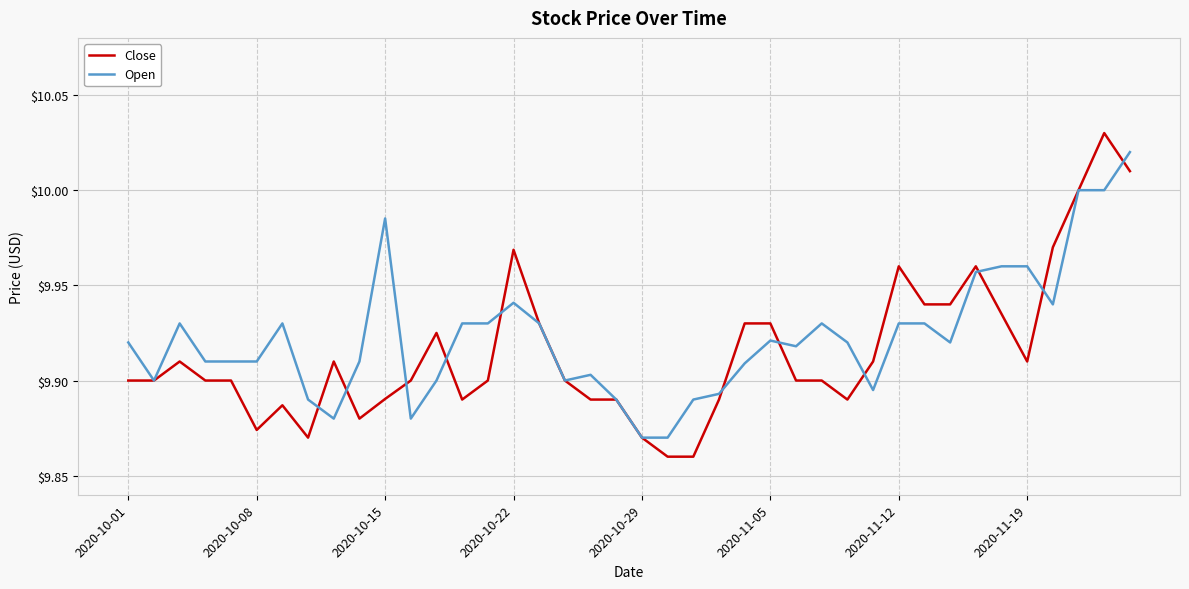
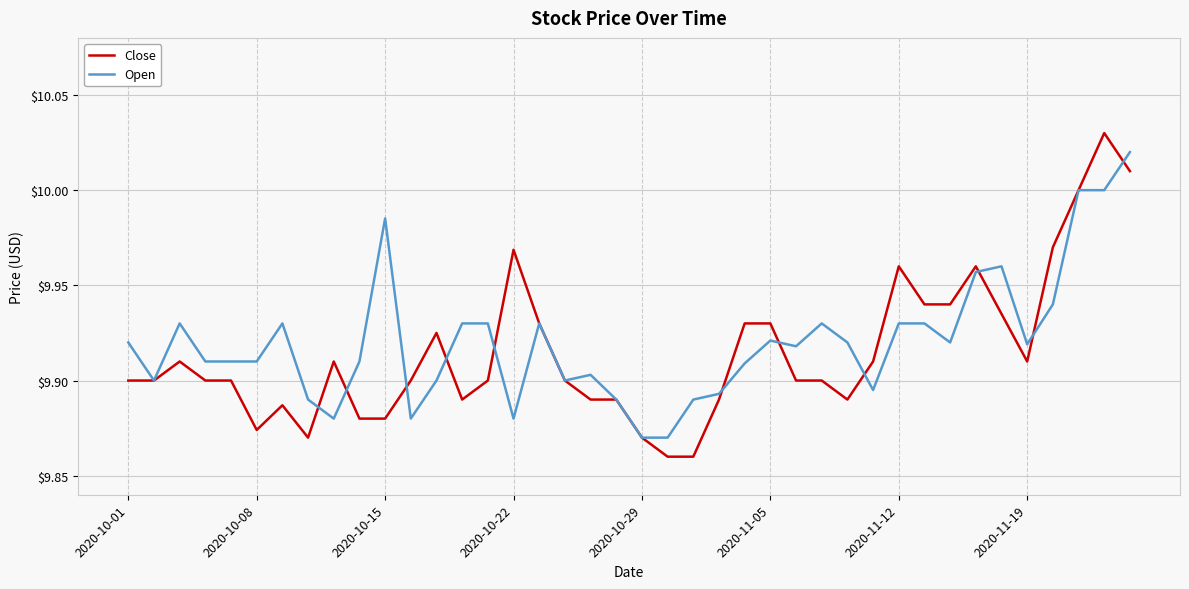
Close, 2020-10-15: $9.890 -> $9.880
Open, 2020-10-22: $9.941 -> $9.880
Open, 2020-11-19: $9.960 -> $9.919
